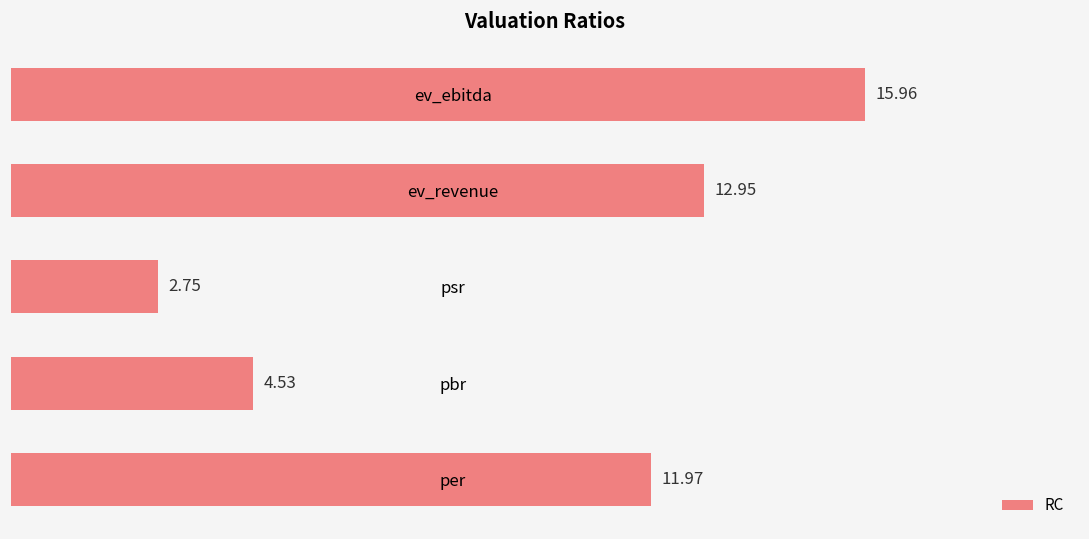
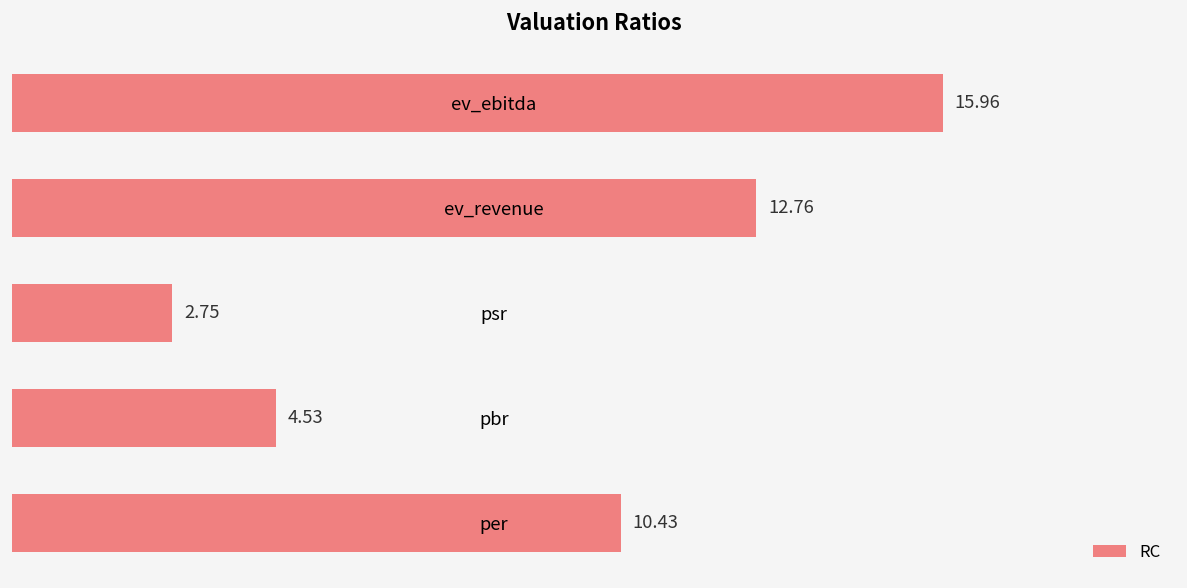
ev_revenue: 12.95 -> 12.76
per: 11.97 -> 10.43
